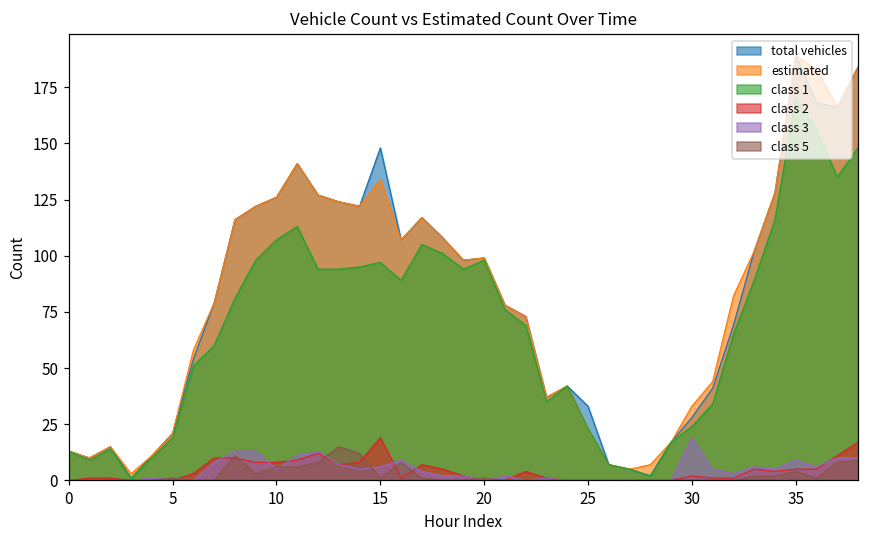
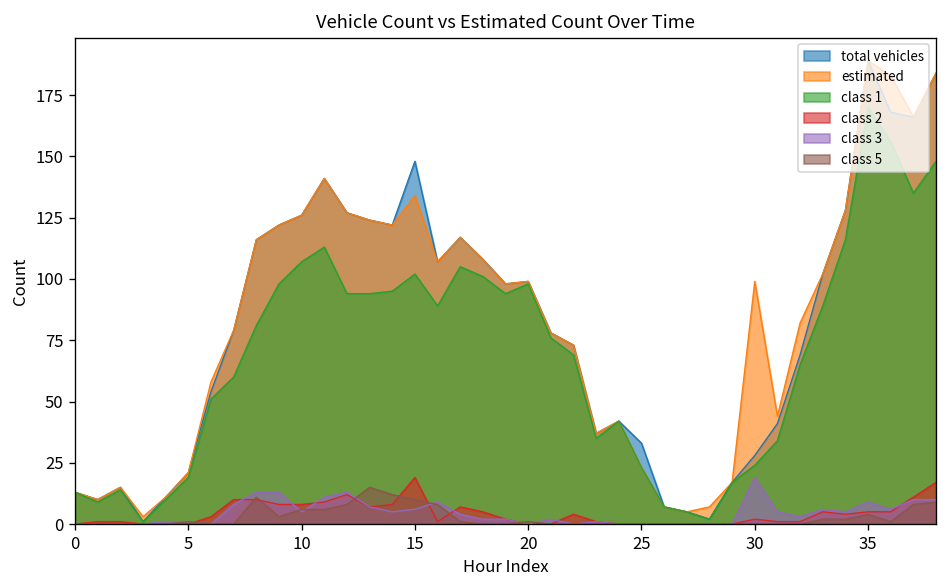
class 1, 15: 97 -> 102
class 5, 15: 1 -> 10
estimated, 30: 33 -> 99
